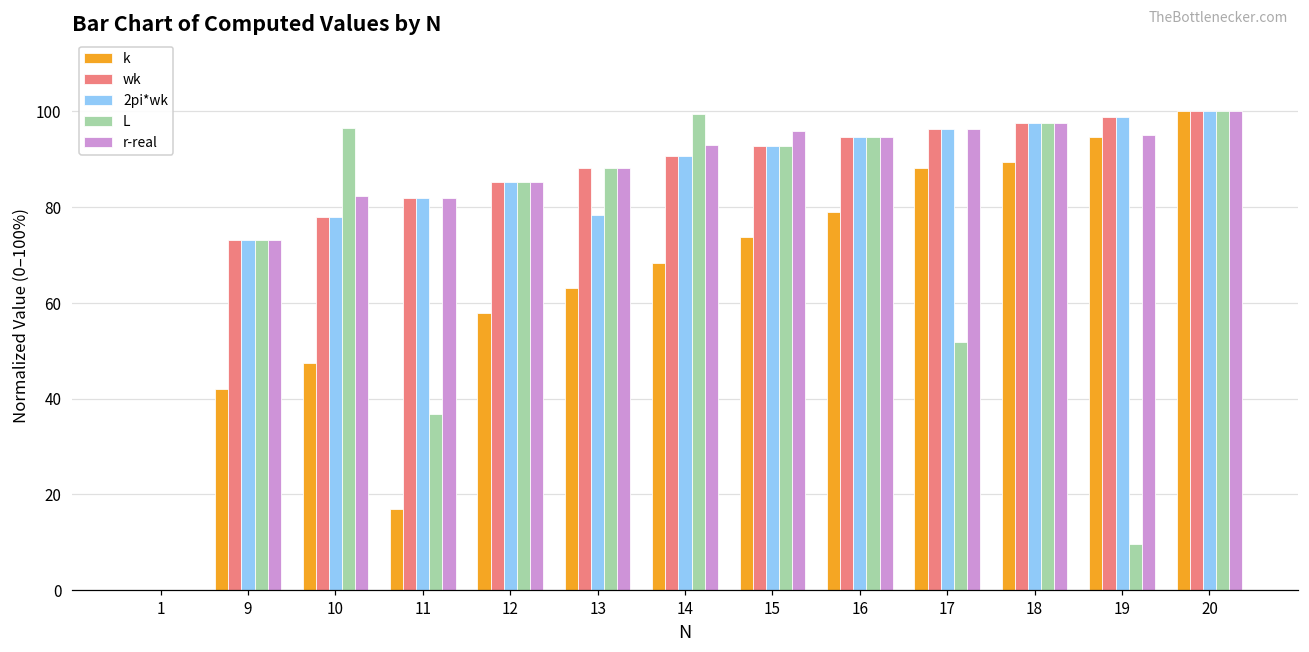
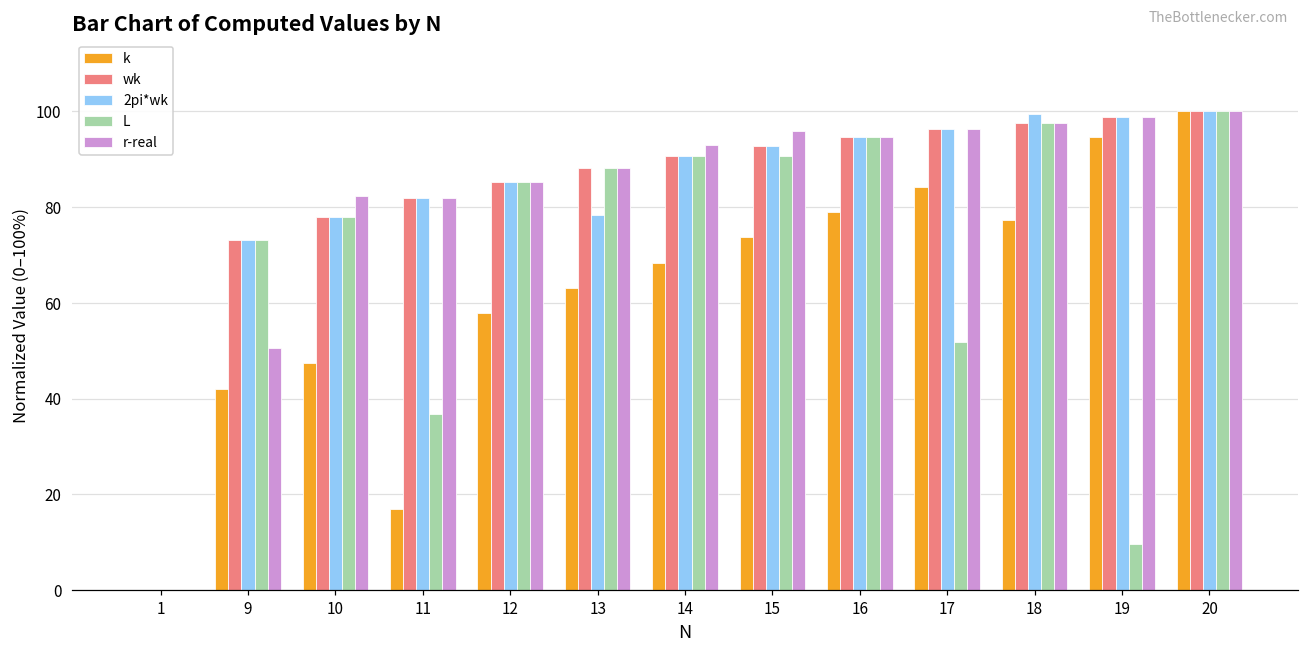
r-real, 9: 73 -> 51
L, 10: 97 -> 78
L, 14: 100 -> 91
L, 15: 93 -> 91
k, 17: 88 -> 84
k, 18: 89 -> 77
2pi*wk, 18: 98 -> 100
r-real, 19: 95 -> 99
